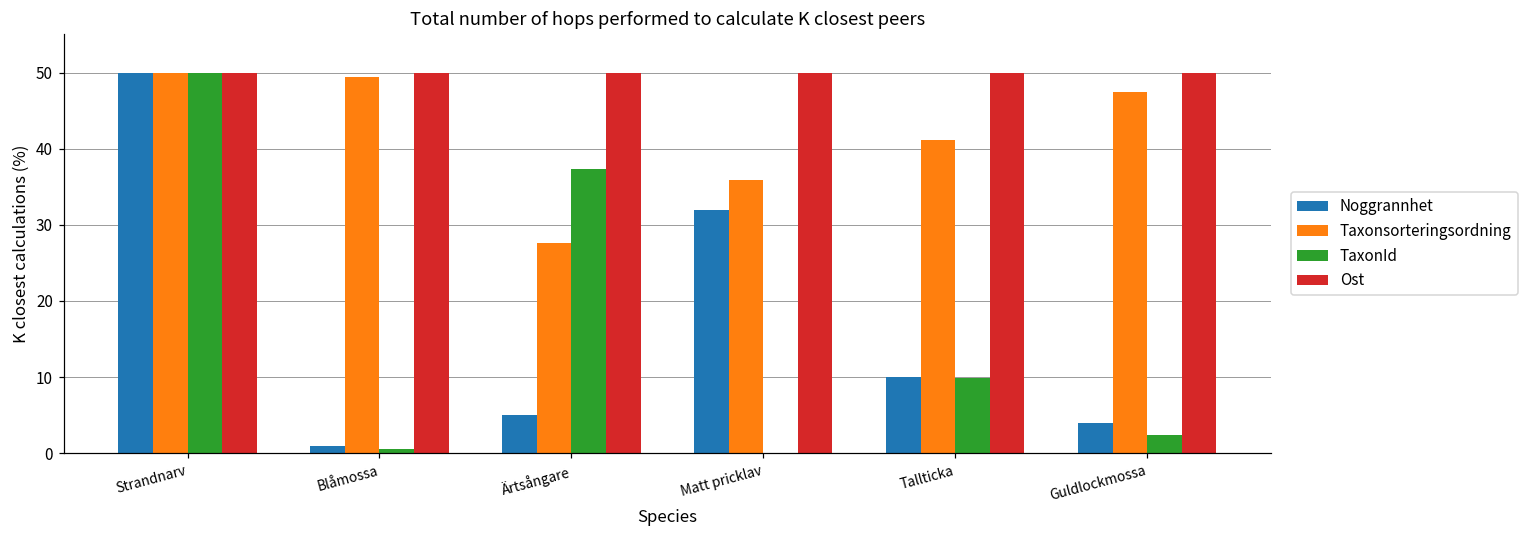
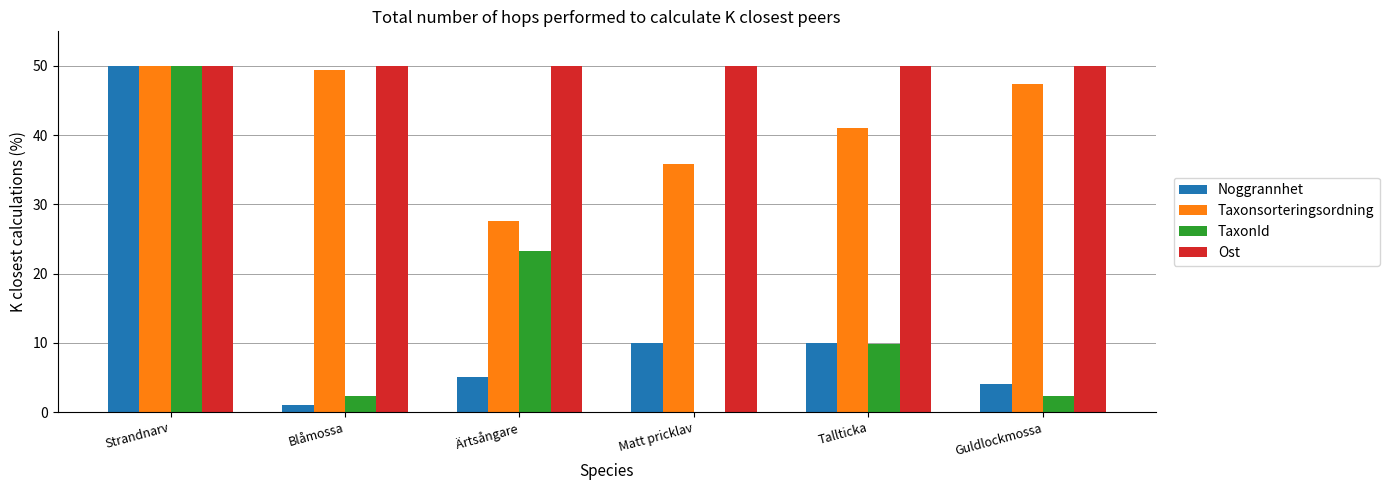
TaxonId, Blåmossa: 0 -> 2
TaxonId, Ärtsångare: 37 -> 23
Noggrannhet, Matt pricklav: 32 -> 10
